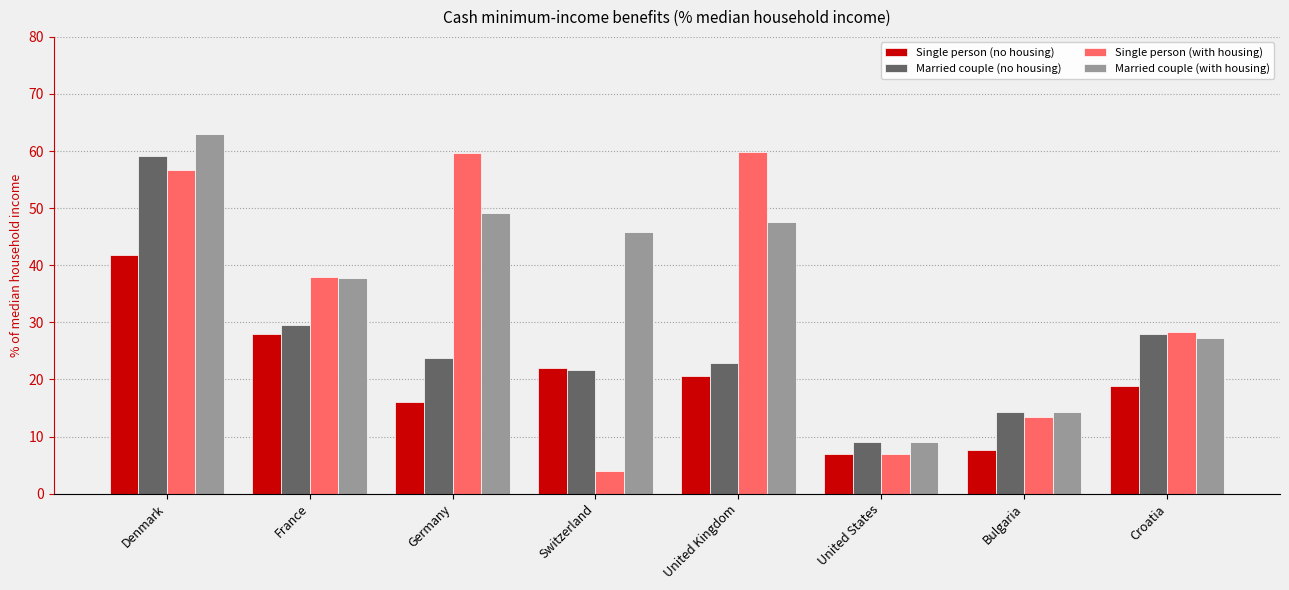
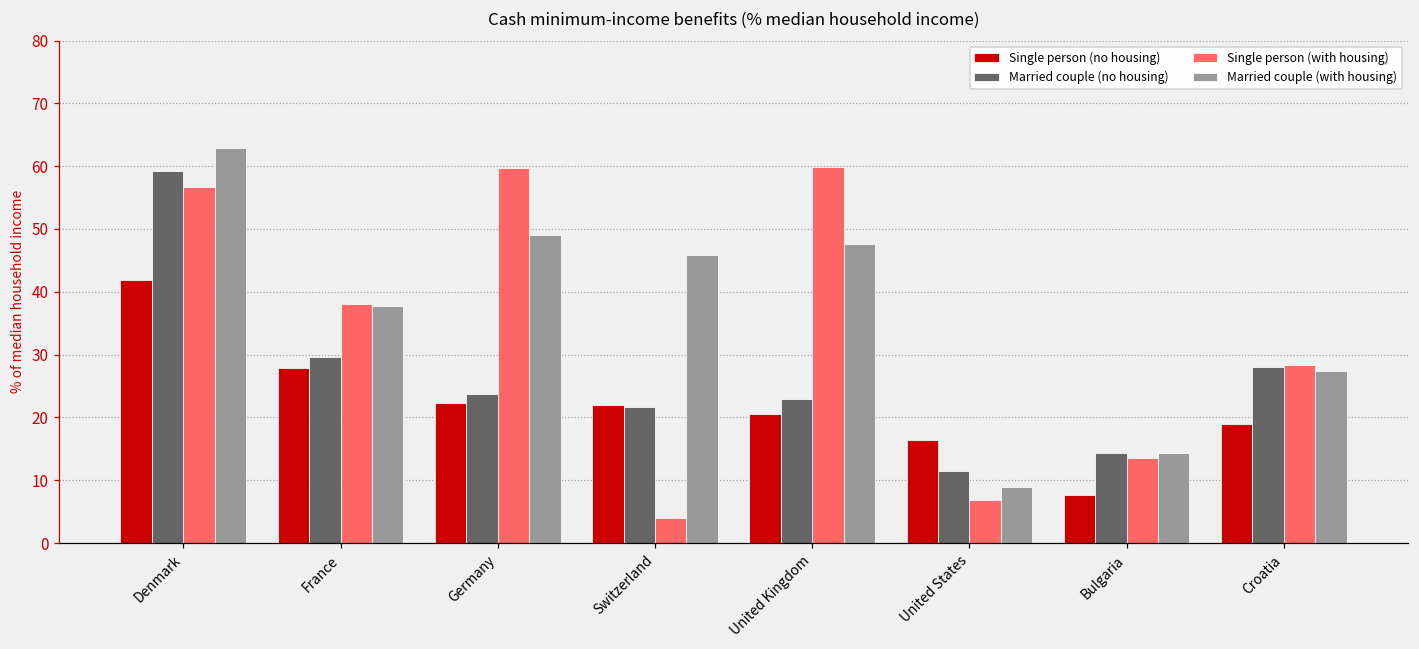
Single person (no housing), Germany: 16 -> 22
Single person (no housing), United States: 7 -> 16
Married couple (no housing), United States: 9 -> 11
